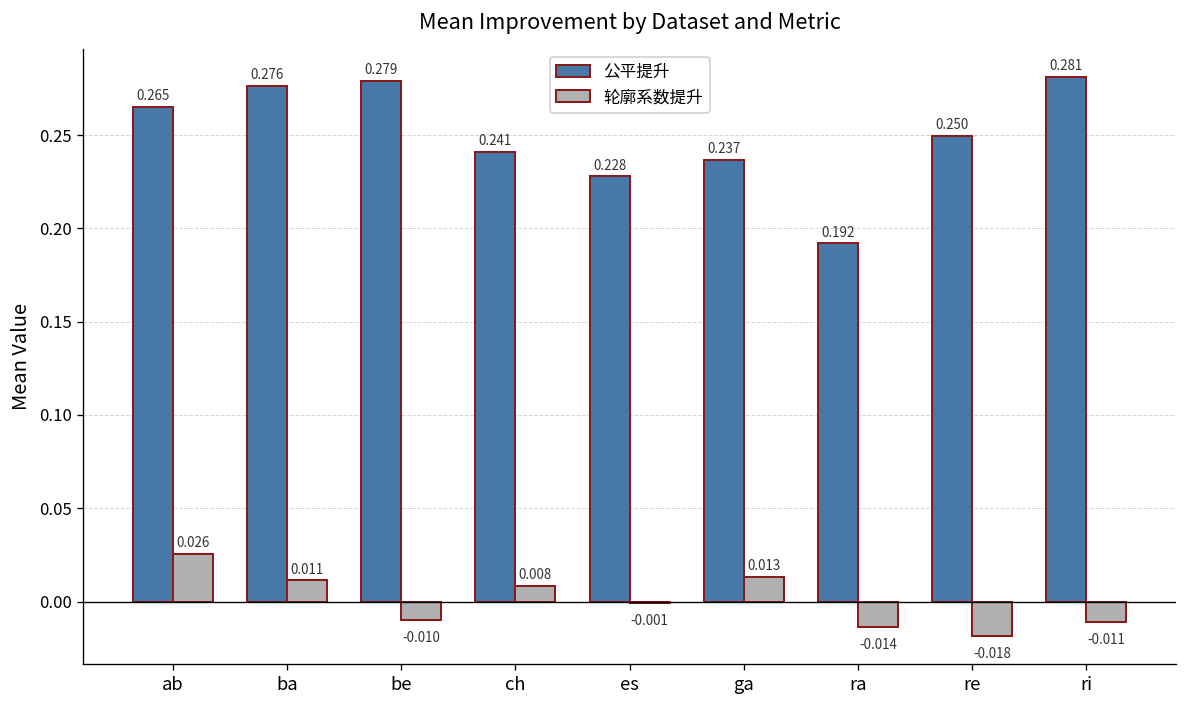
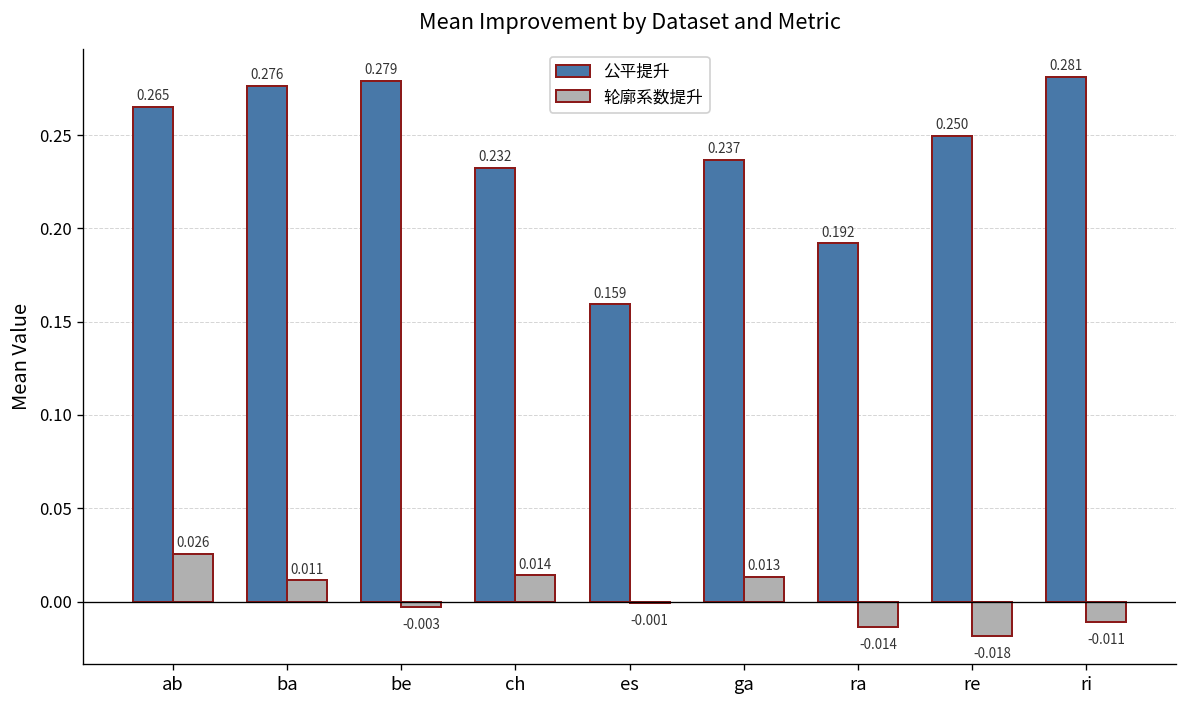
轮廓系数提升, be: -0.010 -> -0.003
公平提升, ch: 0.241 -> 0.232
轮廓系数提升, ch: 0.008 -> 0.014
公平提升, es: 0.228 -> 0.159
